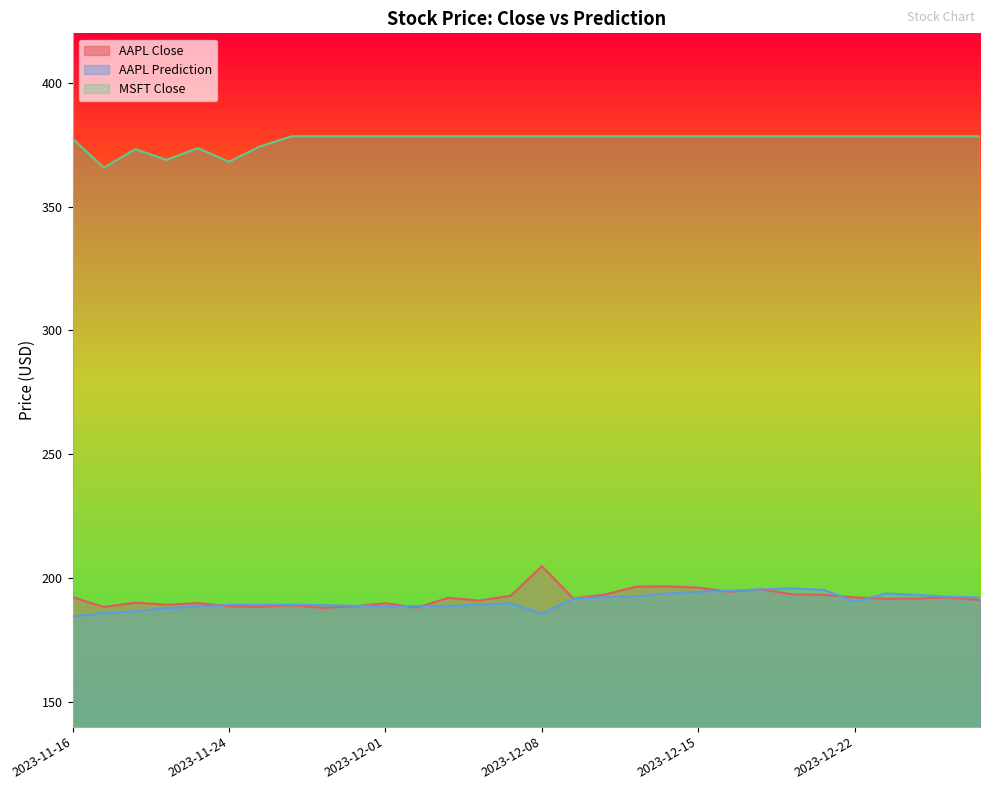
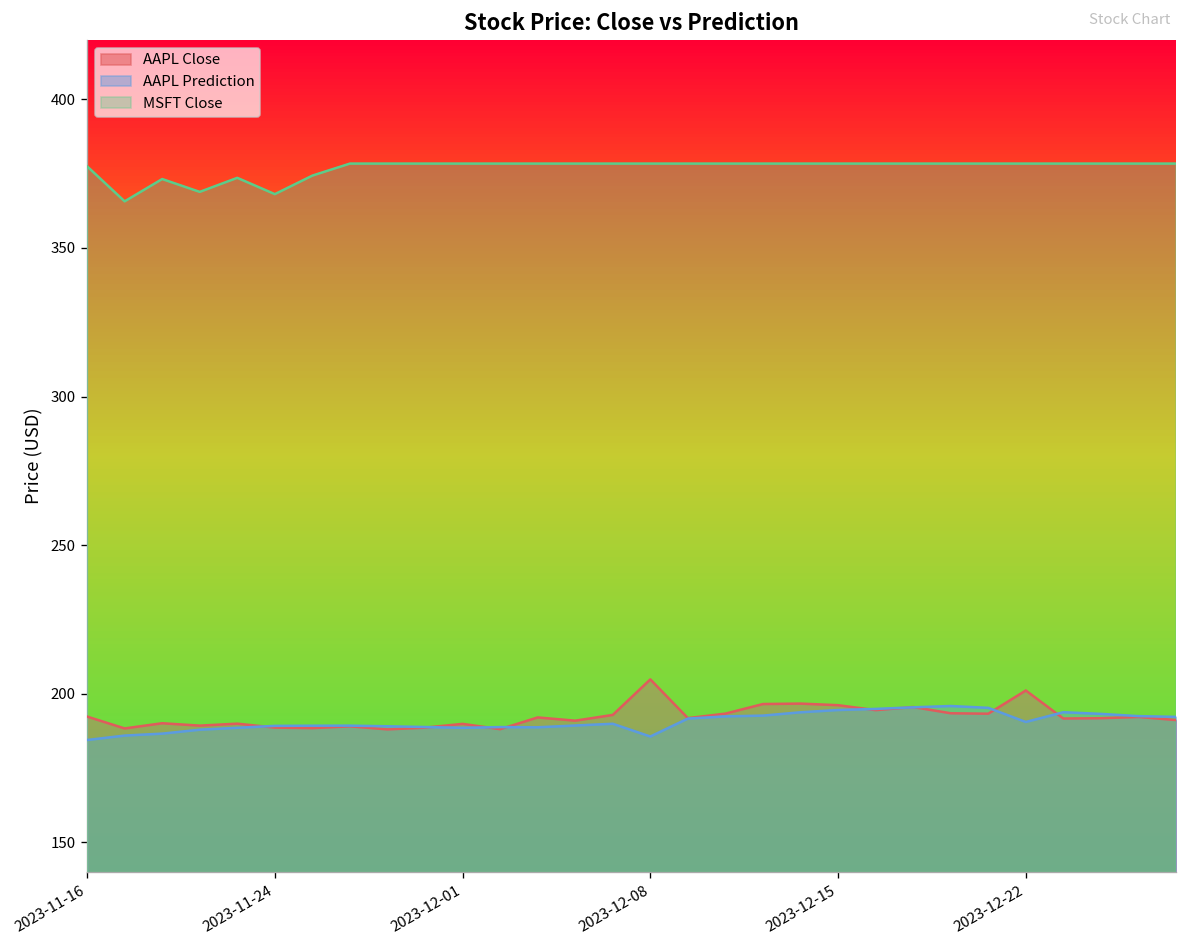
AAPL Close, 2023-12-22: 192 -> 201
